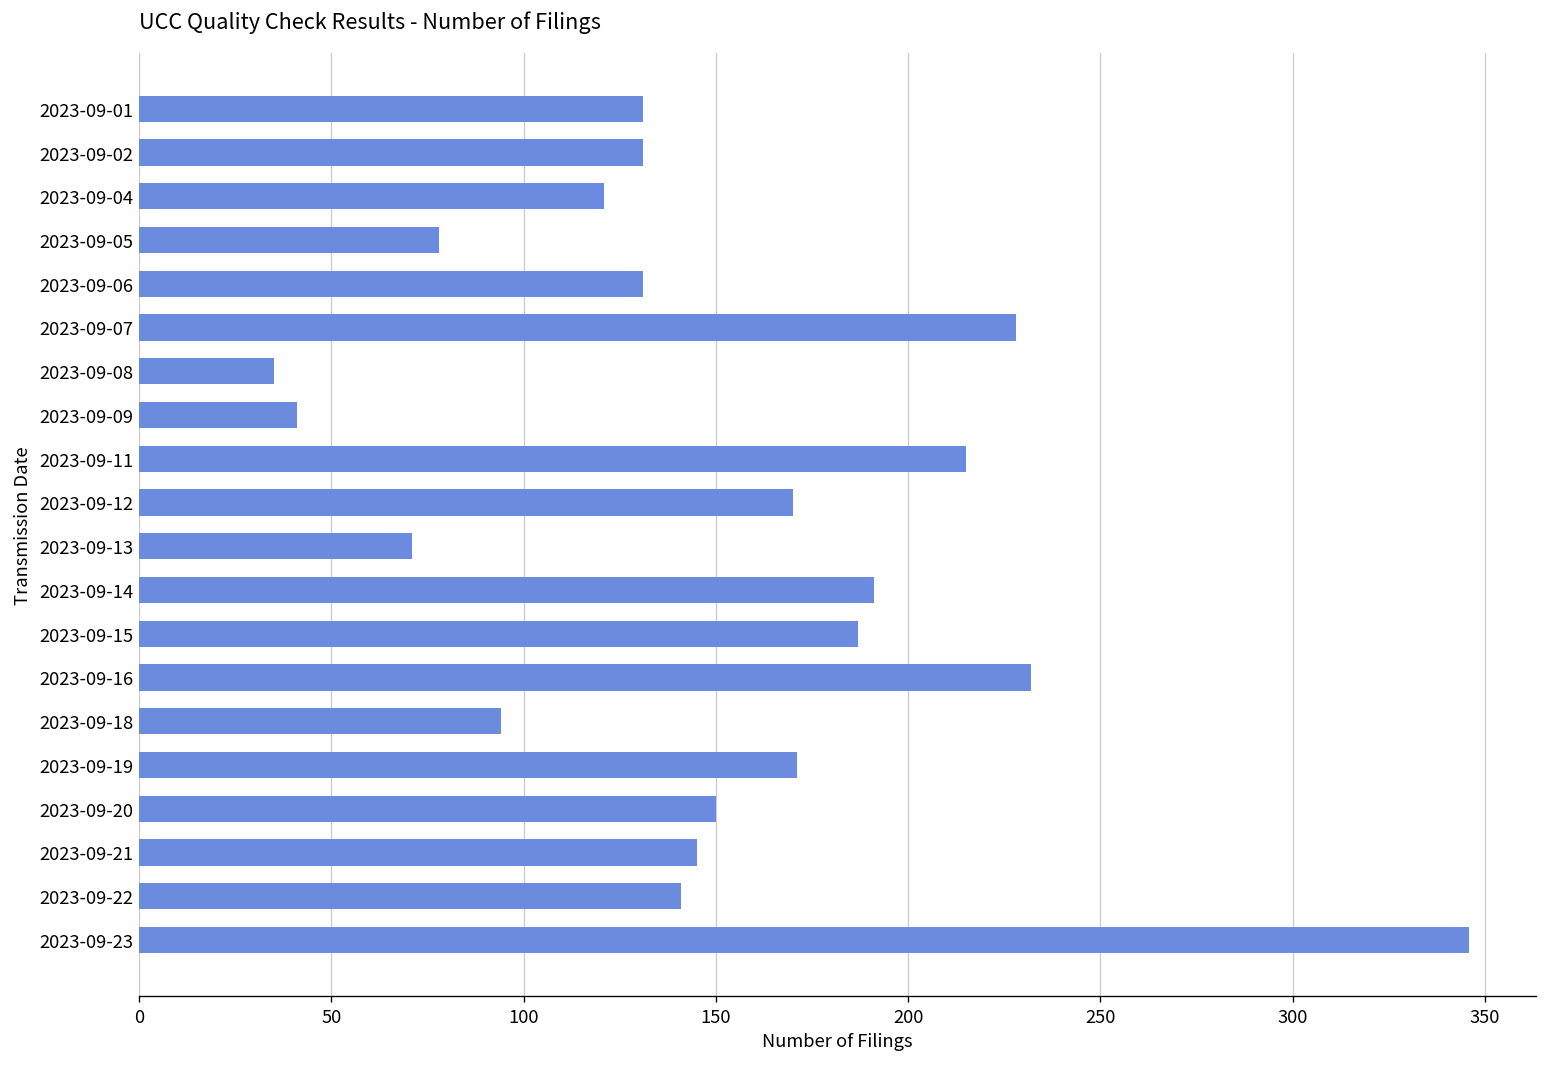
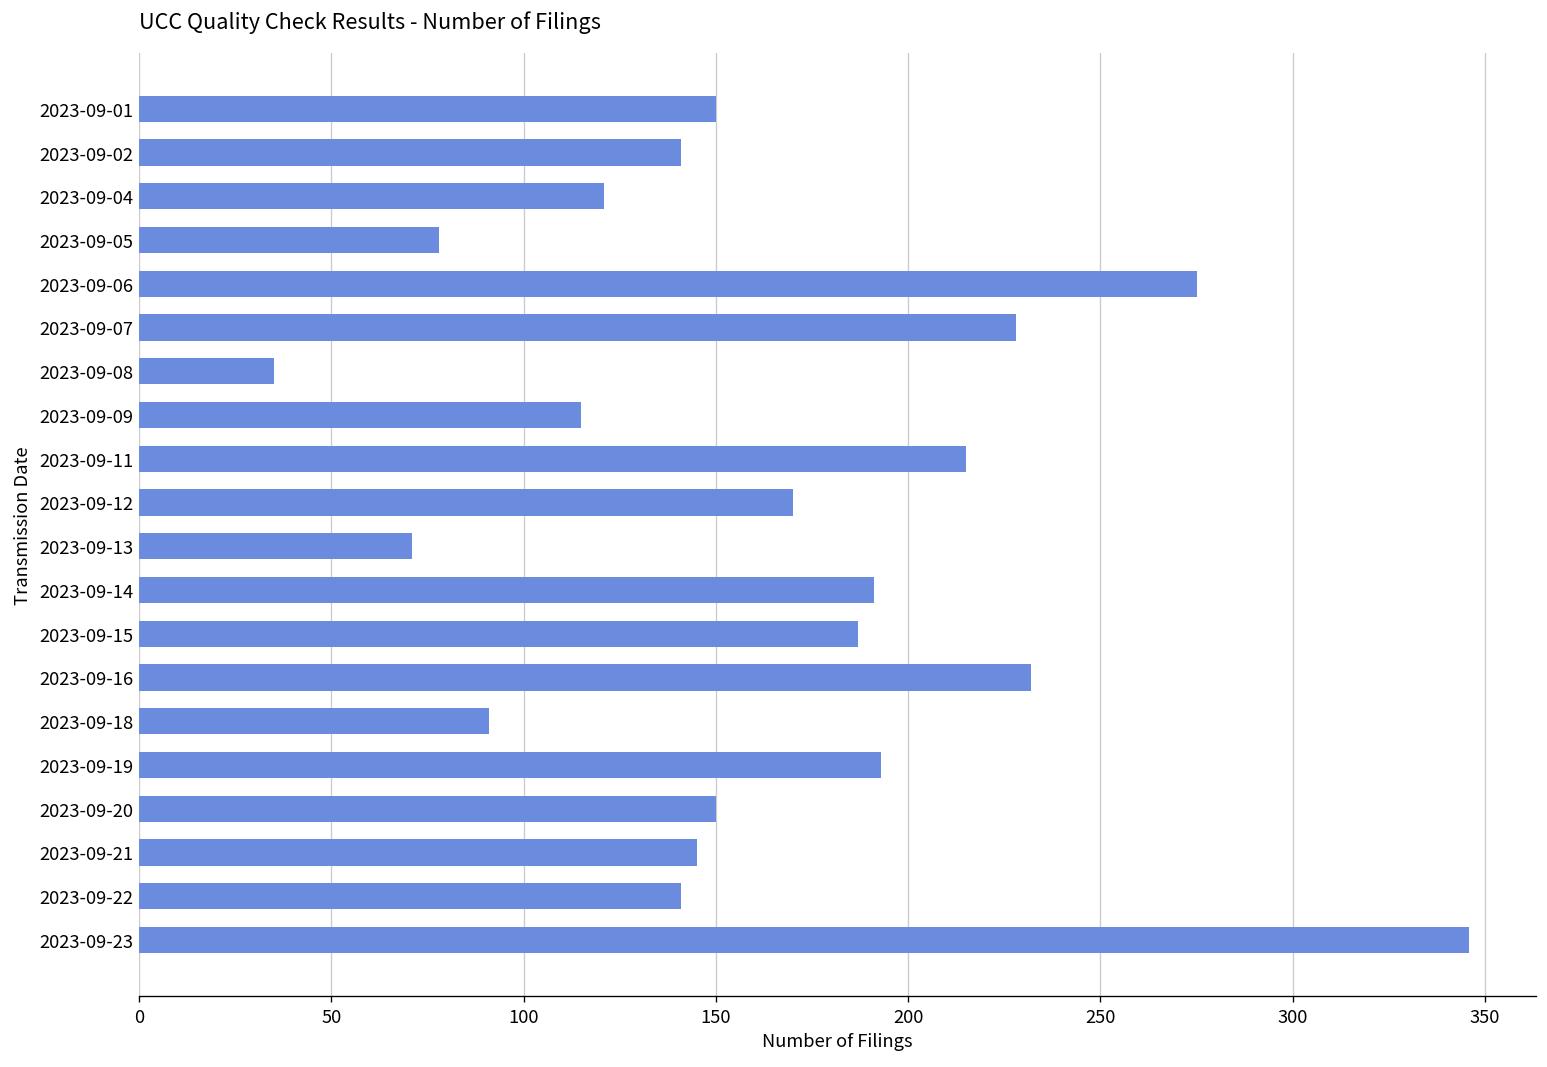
2023-09-01: 131 -> 150
2023-09-02: 131 -> 141
2023-09-06: 131 -> 275
2023-09-09: 41 -> 115
2023-09-18: 94 -> 91
2023-09-19: 171 -> 193
